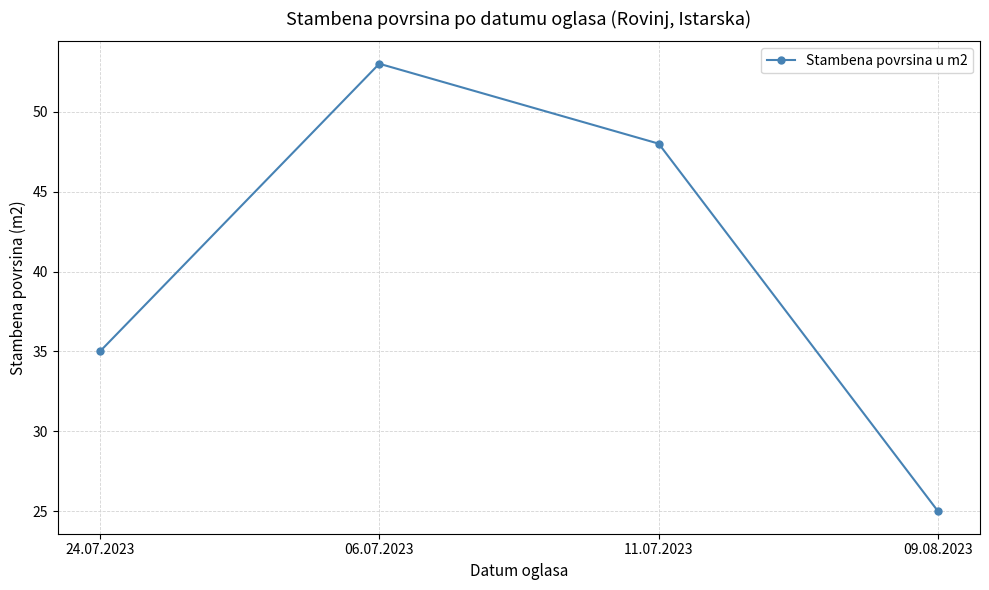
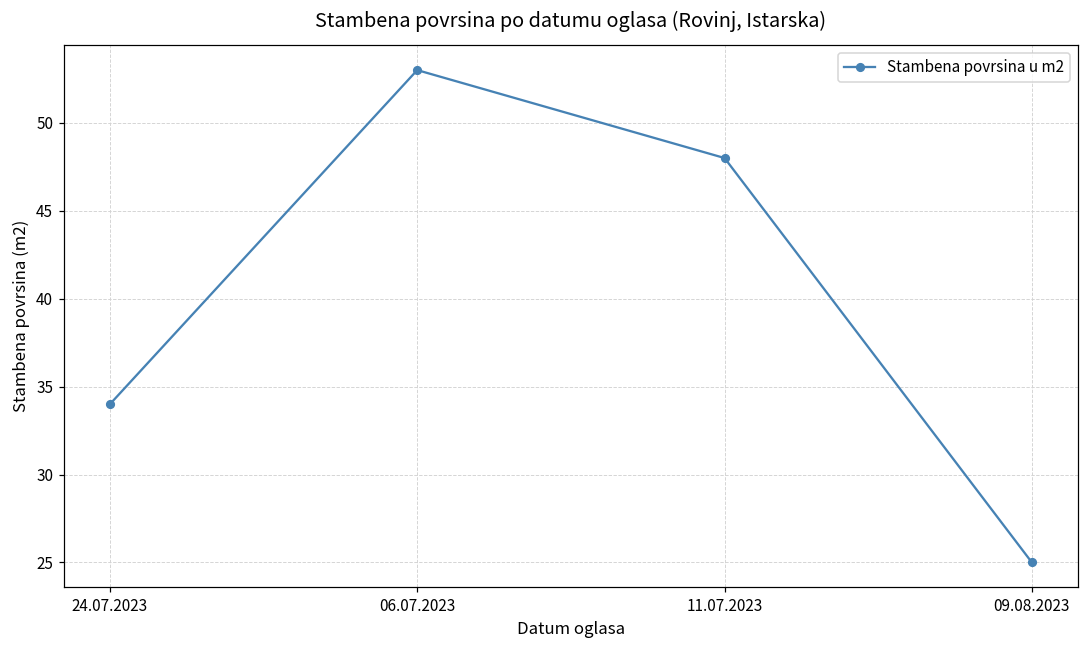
24.07.2023: 35 -> 34
